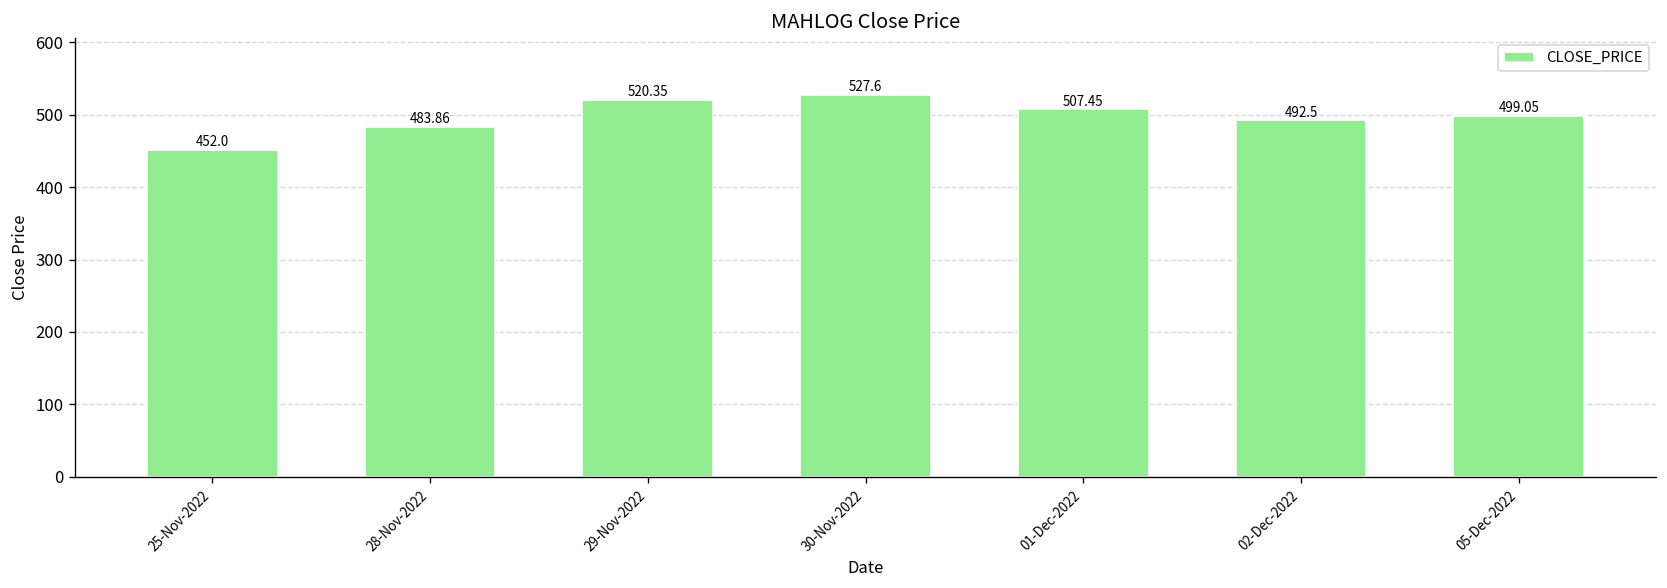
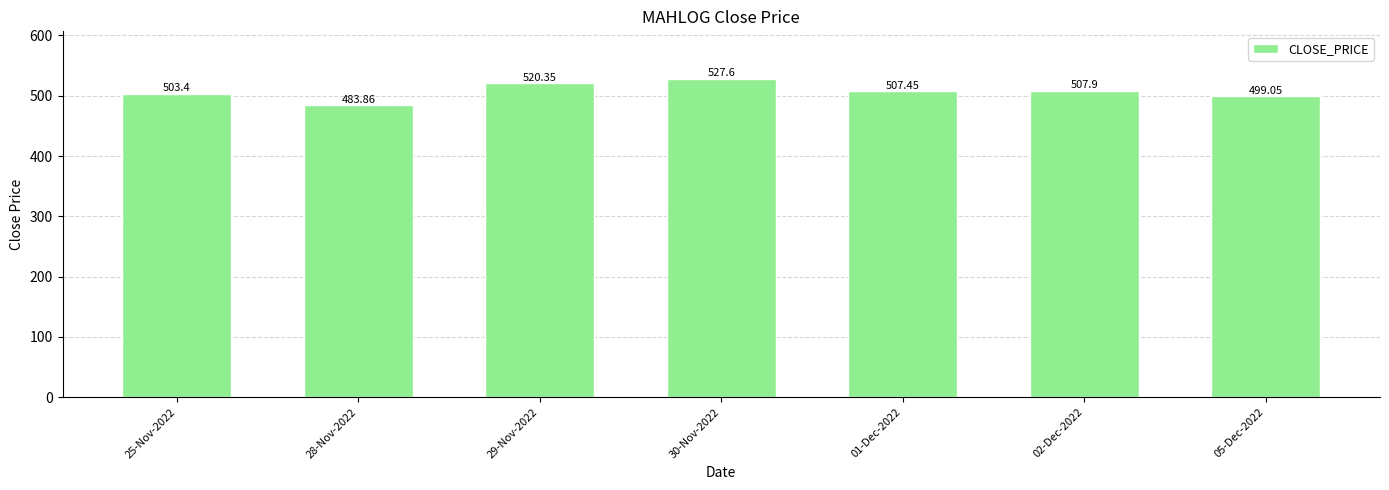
25-Nov-2022: 452.0 -> 503.4
02-Dec-2022: 492.5 -> 507.9
